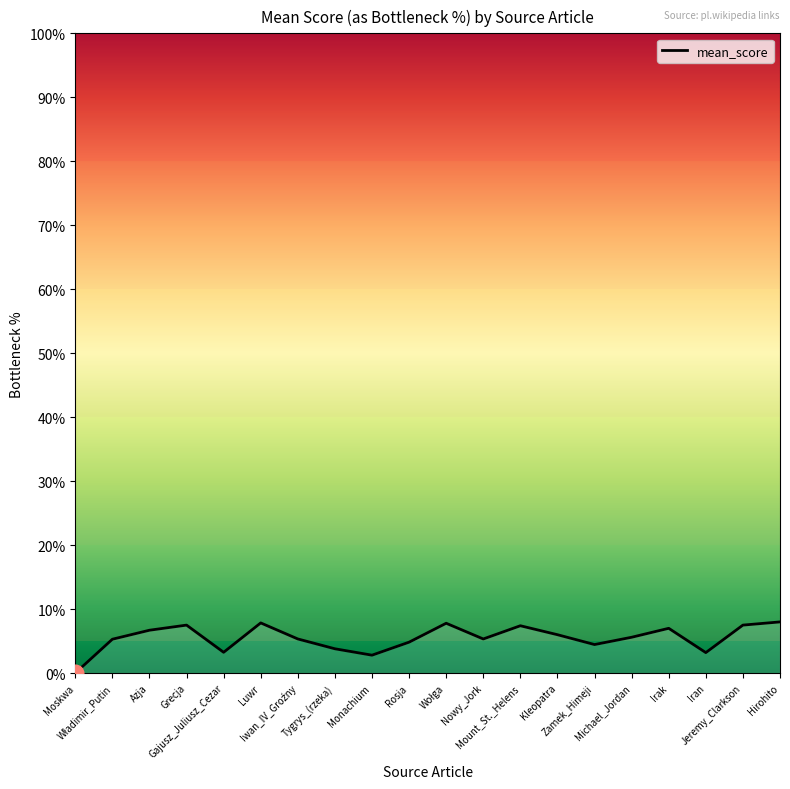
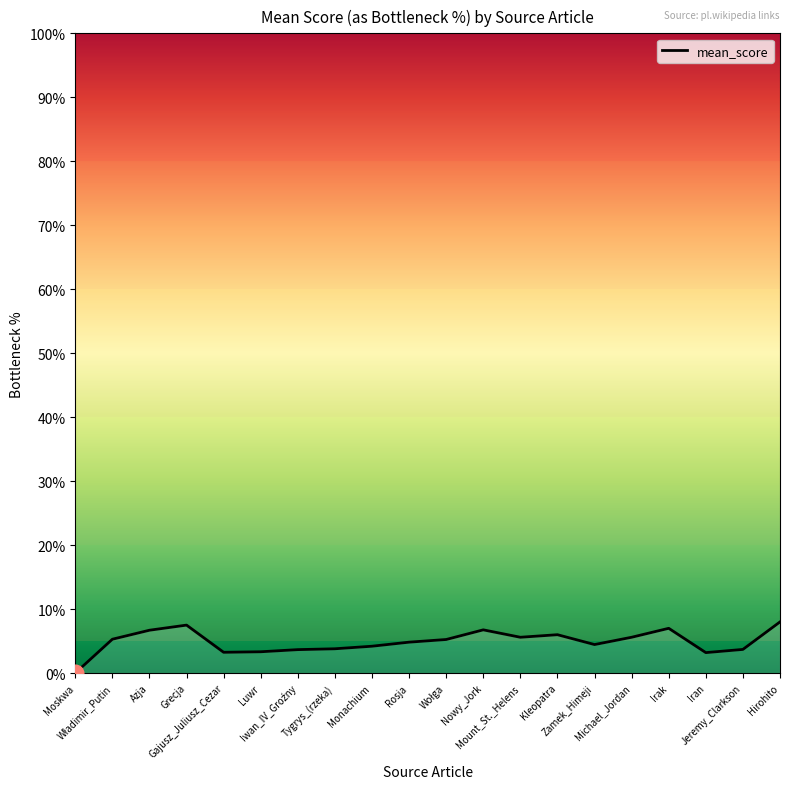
mean_score, Luwr: 8% -> 3%
mean_score, Iwan_IV_Groźny: 5% -> 4%
mean_score, Monachium: 3% -> 4%
mean_score, Wołga: 8% -> 5%
mean_score, Nowy_Jork: 5% -> 7%
mean_score, Mount_St._Helens: 7% -> 6%
mean_score, Jeremy_Clarkson: 8% -> 4%
